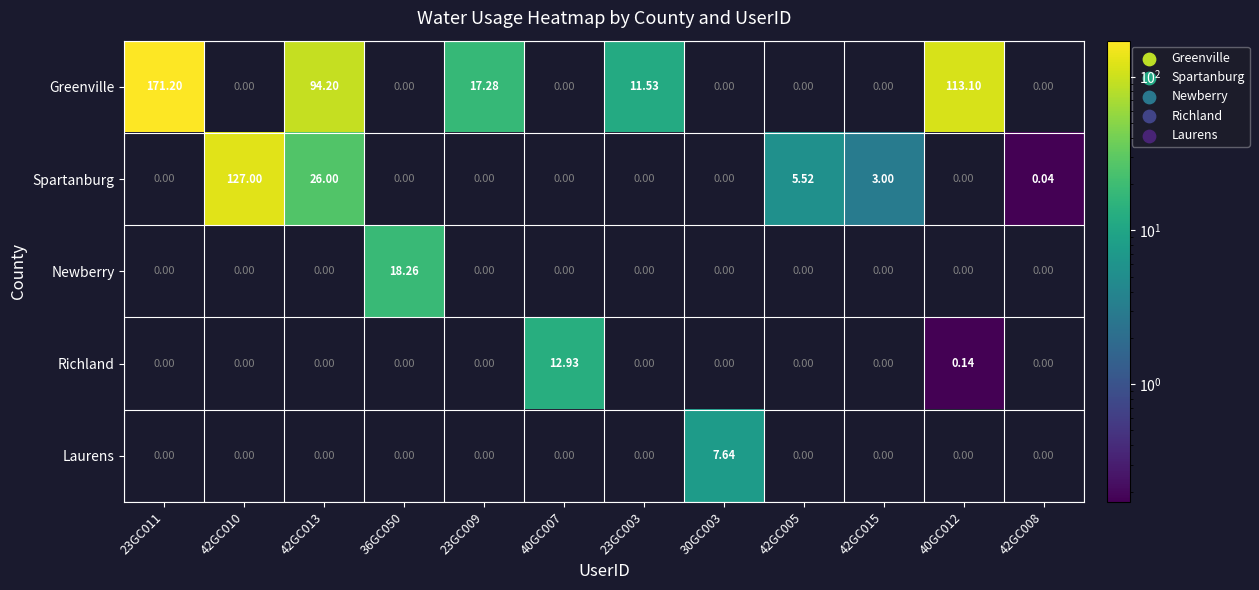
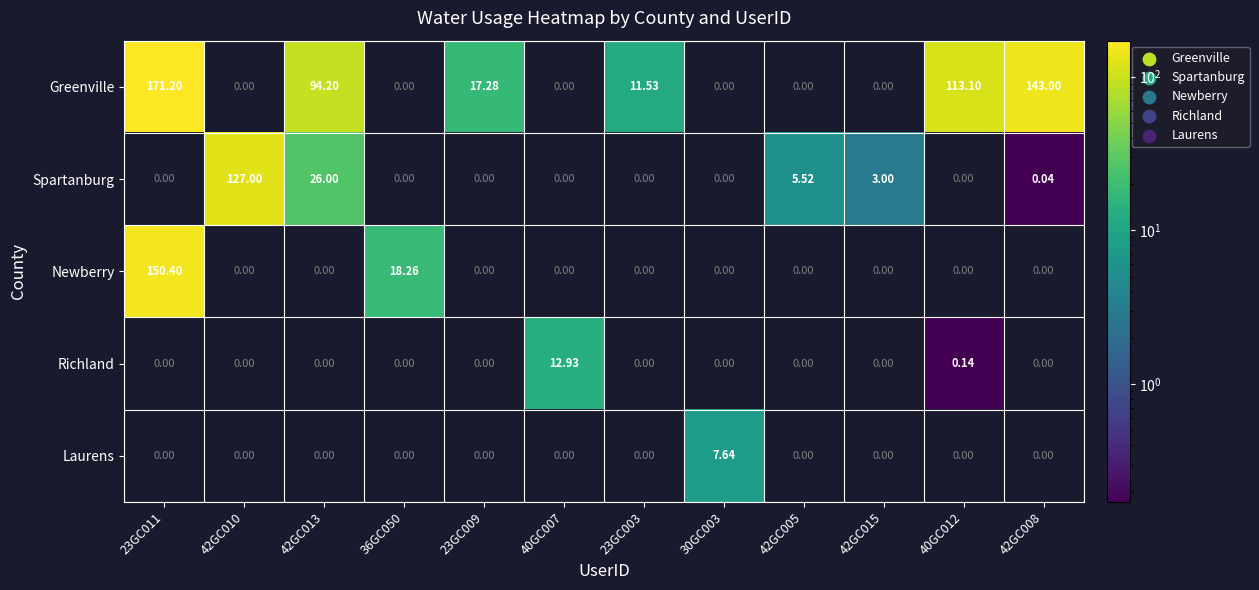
Greenville, 42GC008: 0.00 -> 143.00
Newberry, 23GC011: 0.00 -> 150.40
